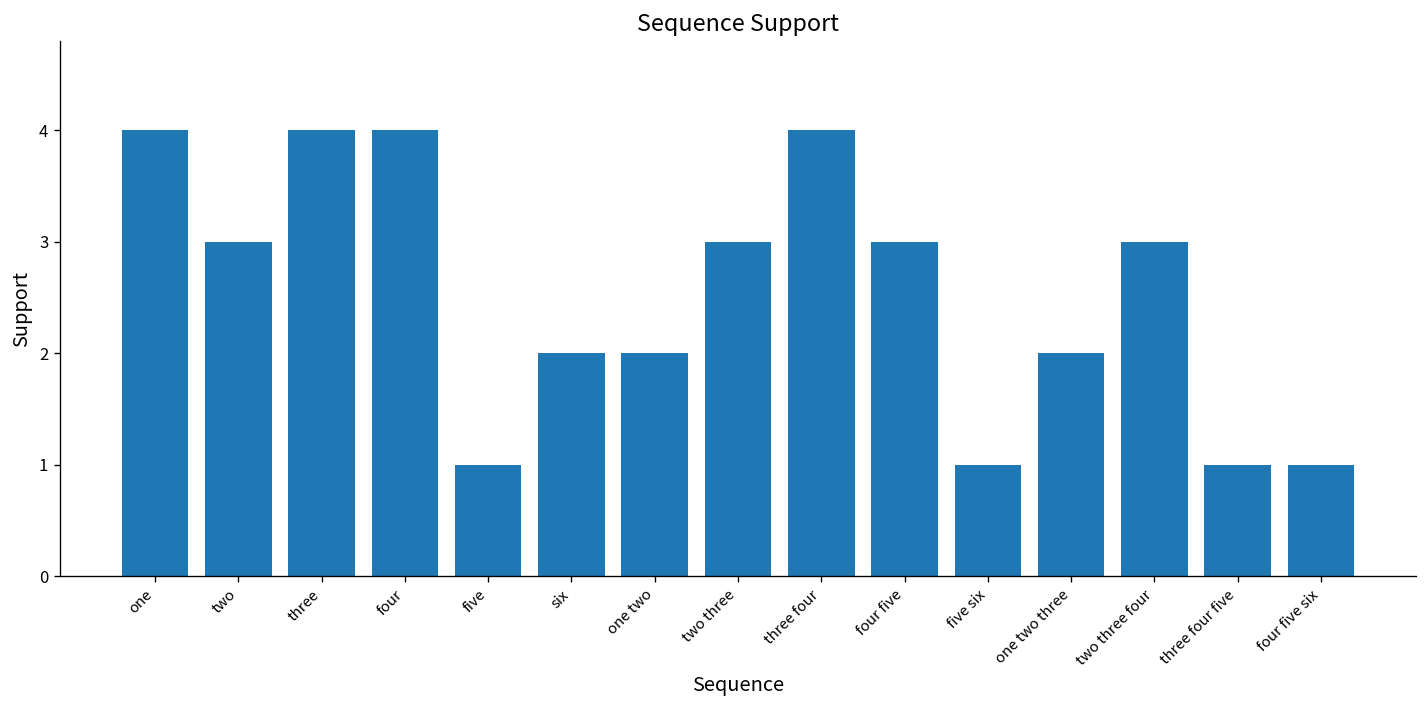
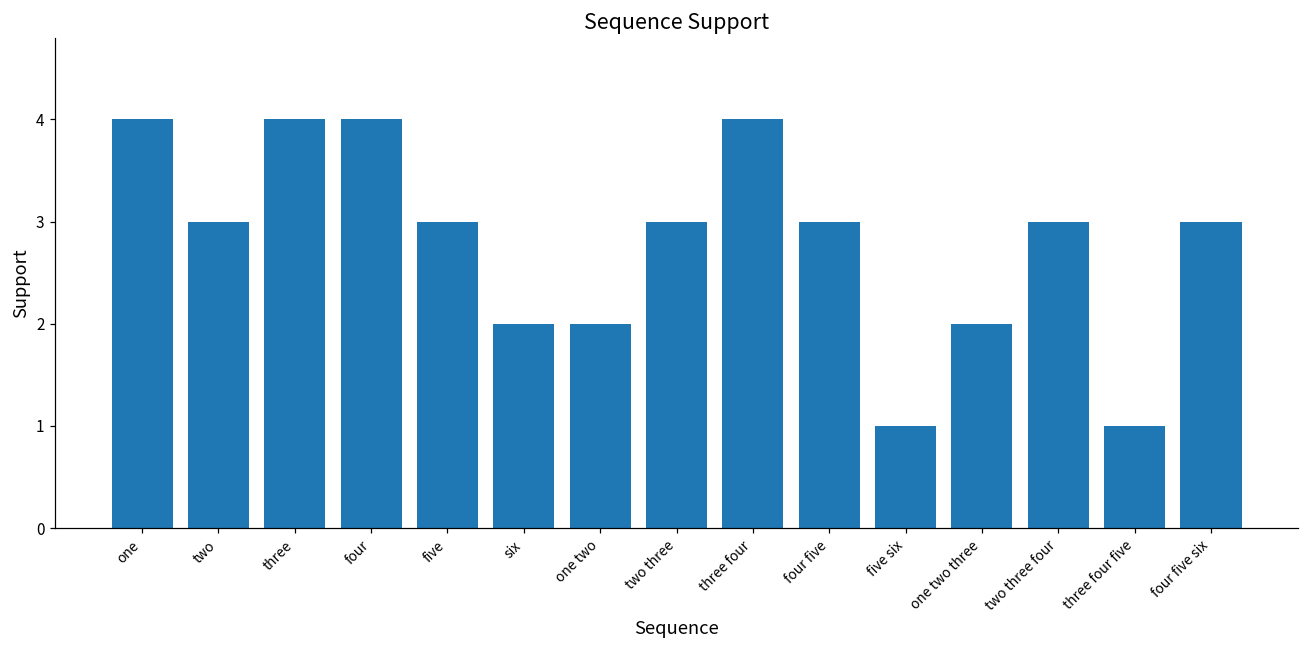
five: 1 -> 3
four five six: 1 -> 3
